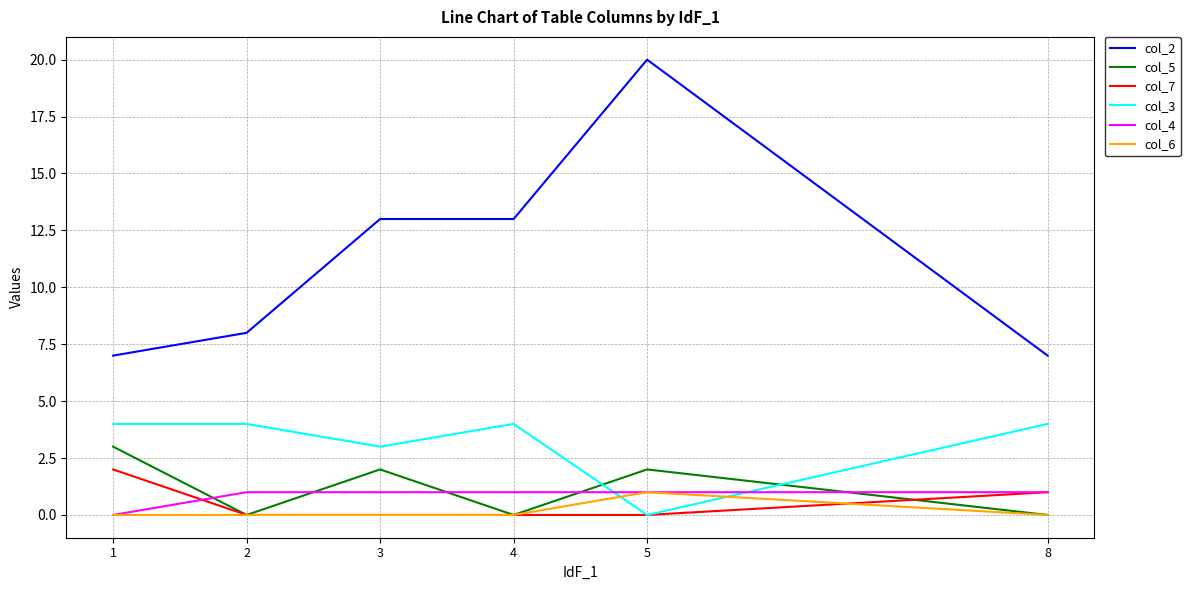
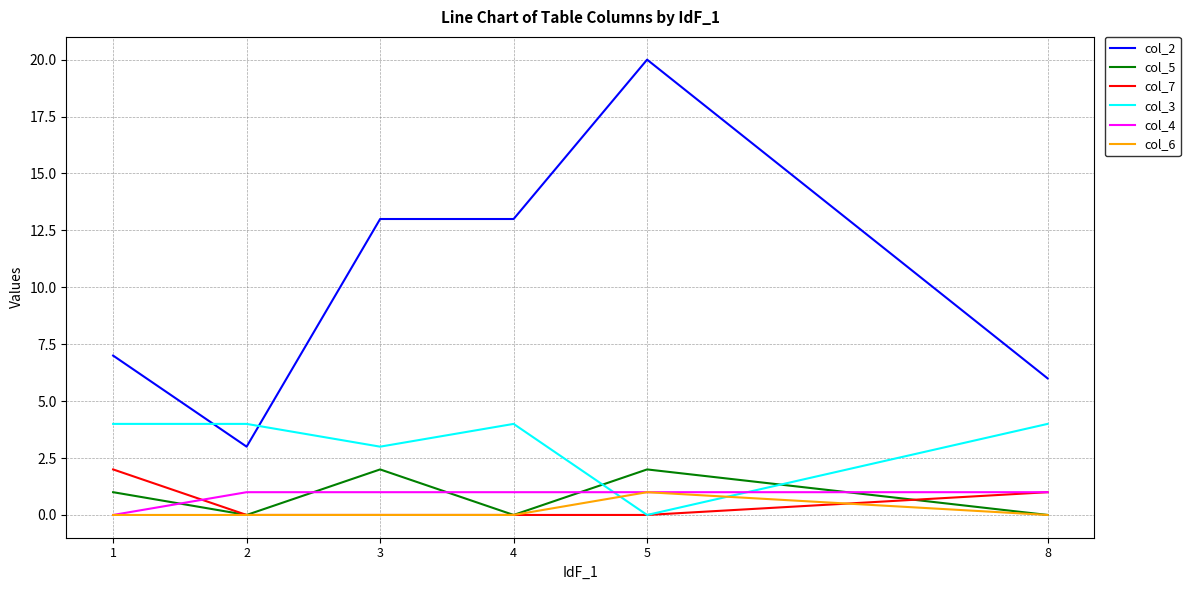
col_5, 1: 3 -> 1
col_2, 2: 8 -> 3
col_2, 8: 7 -> 6
